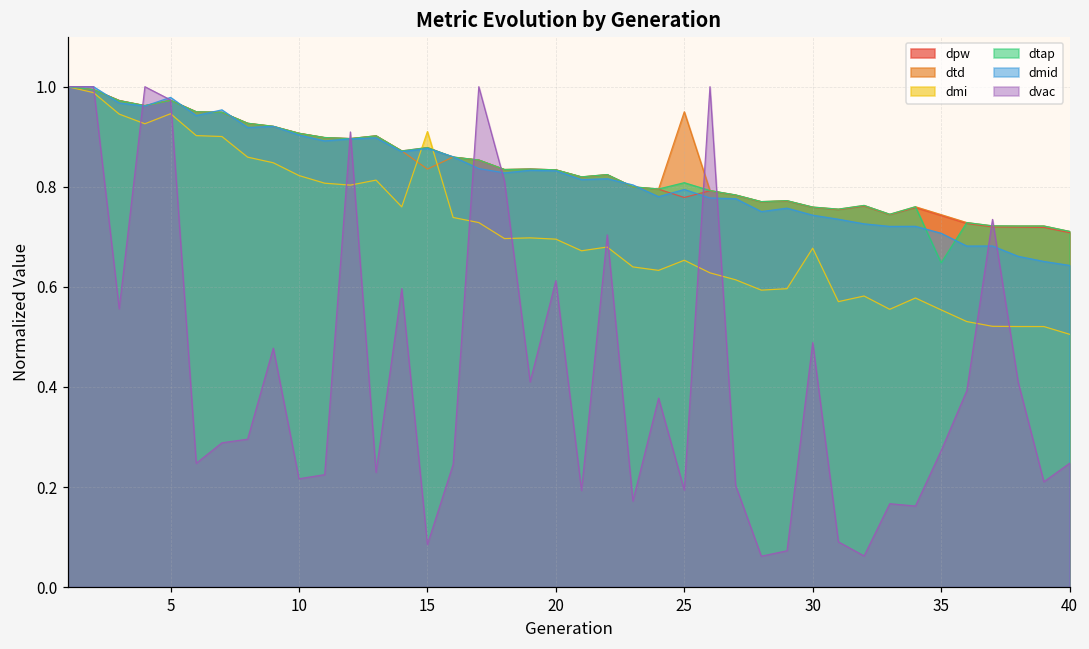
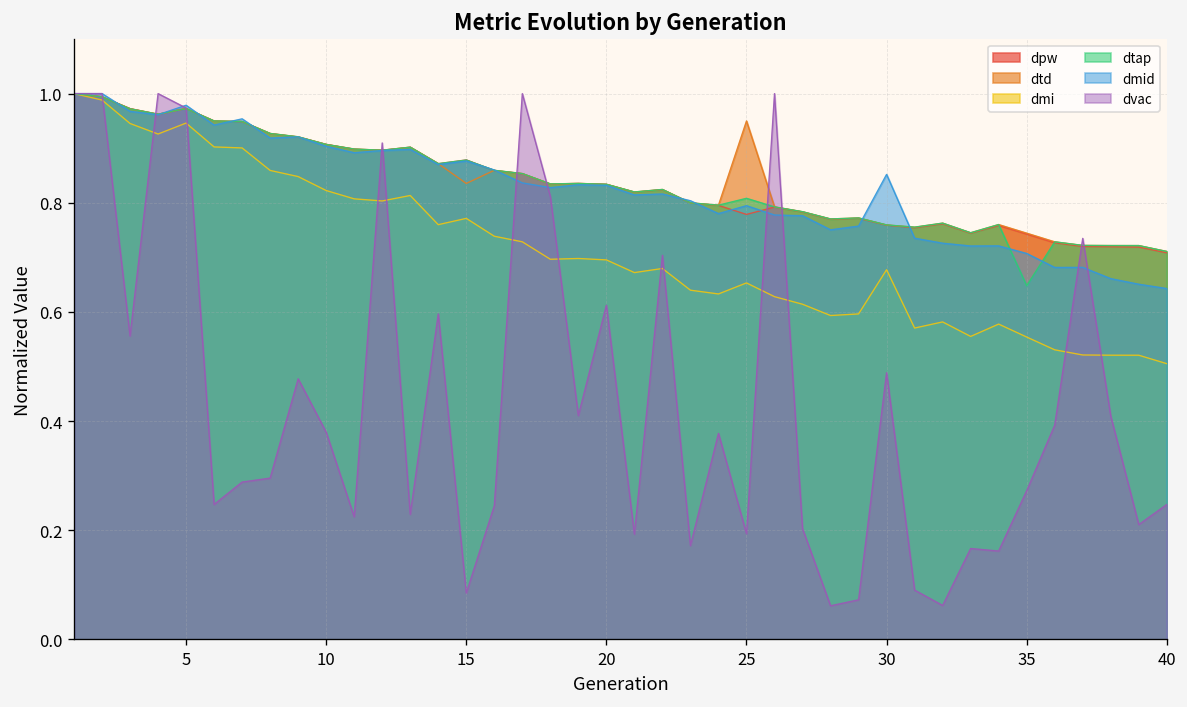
dvac, 10: 0.22 -> 0.38
dmi, 15: 0.91 -> 0.77
dmid, 30: 0.74 -> 0.85
